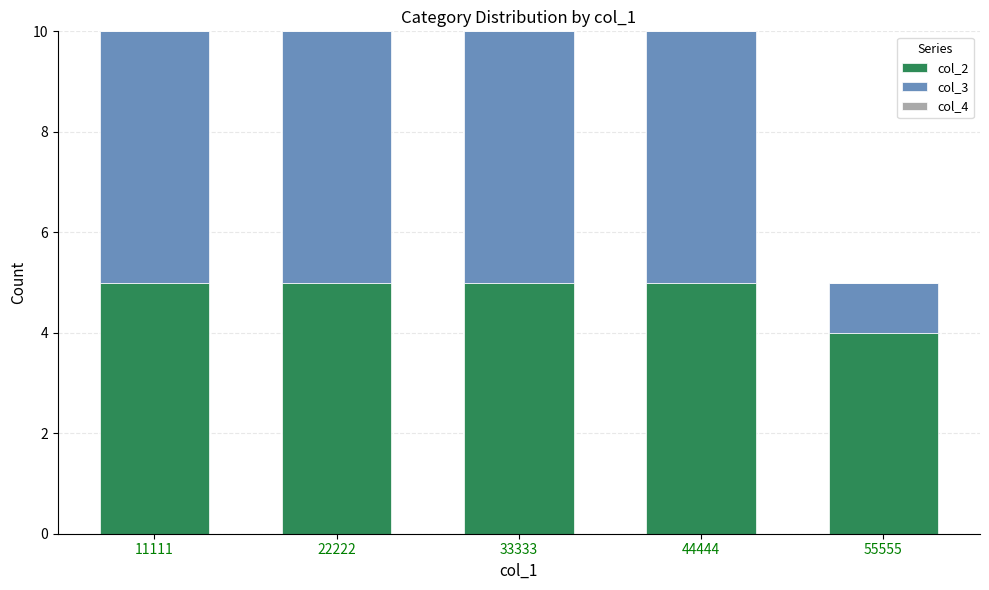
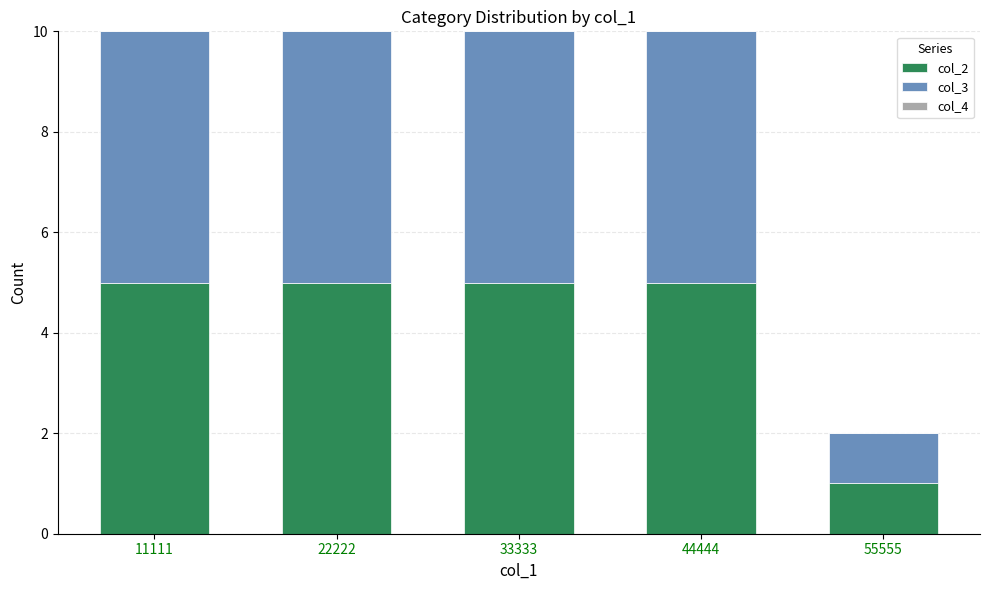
col_2, 55555: 4 -> 1
